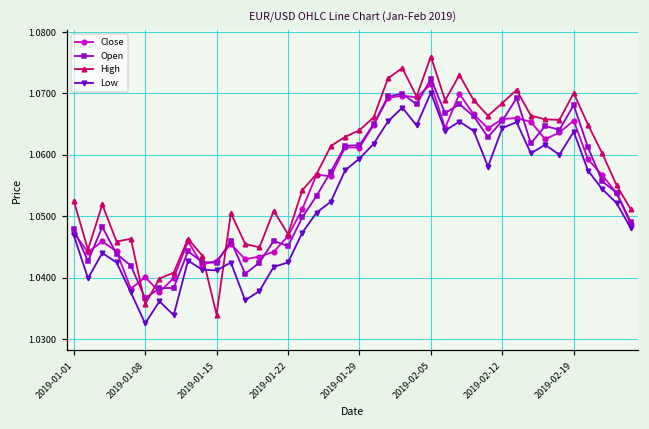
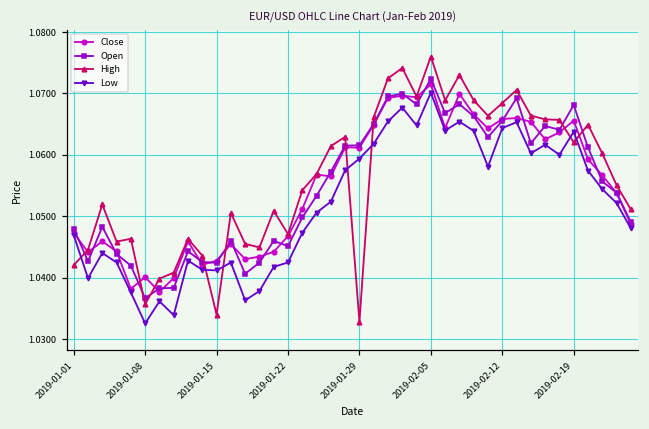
High, 2019-01-01: 1.053 -> 1.042
High, 2019-01-29: 1.064 -> 1.033
High, 2019-02-19: 1.070 -> 1.062
